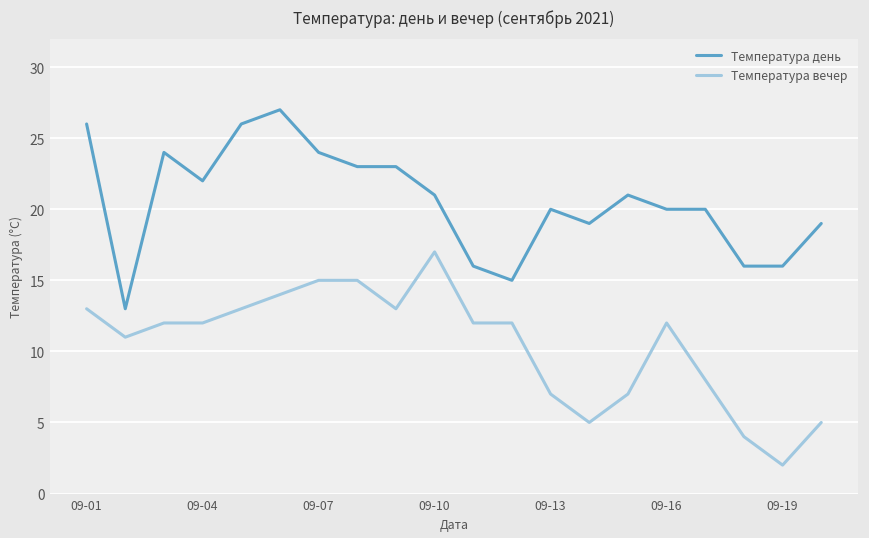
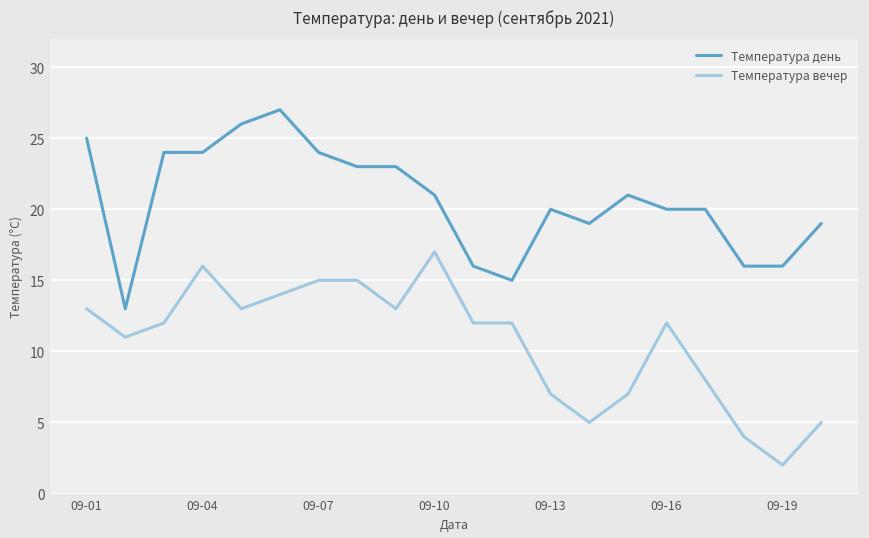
Температура день, 09-01: 26 -> 25
Температура день, 09-04: 22 -> 24
Температура вечер, 09-04: 12 -> 16
